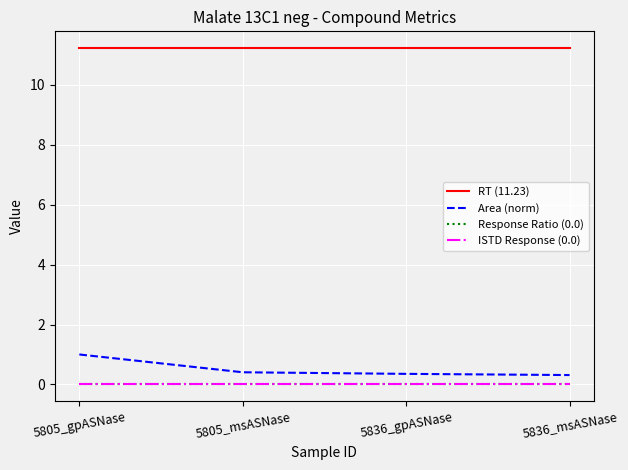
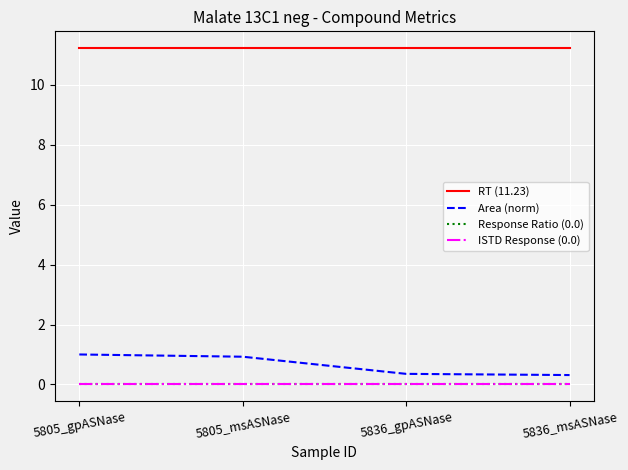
Area (norm), 5805_msASNase: 0.4 -> 0.9
